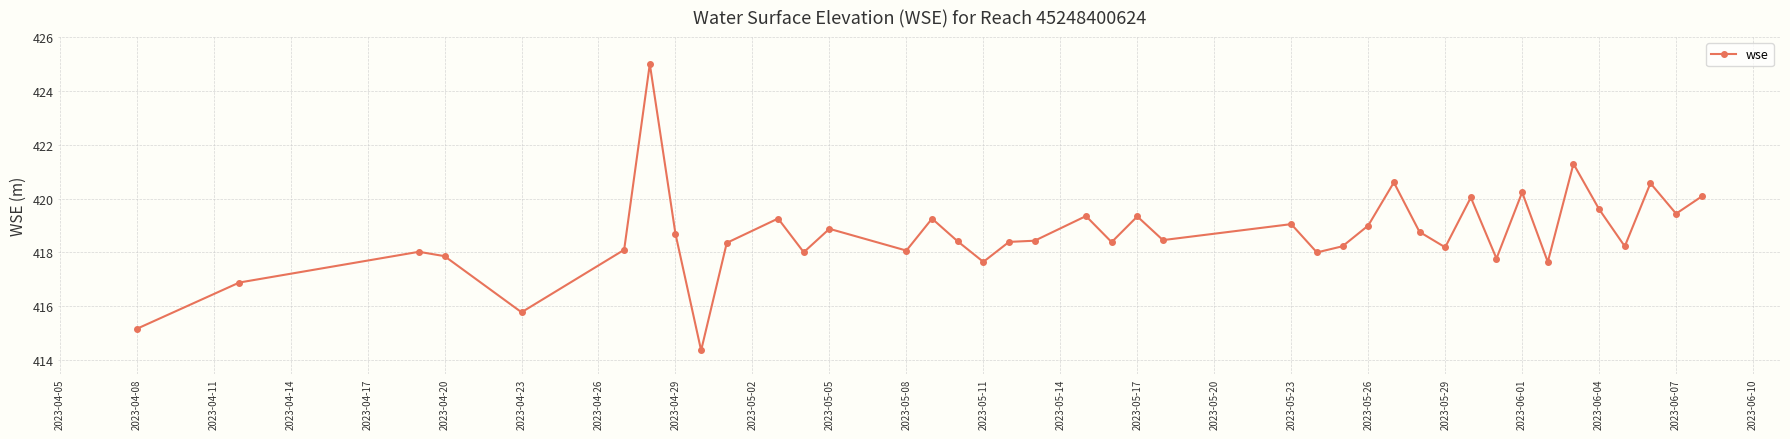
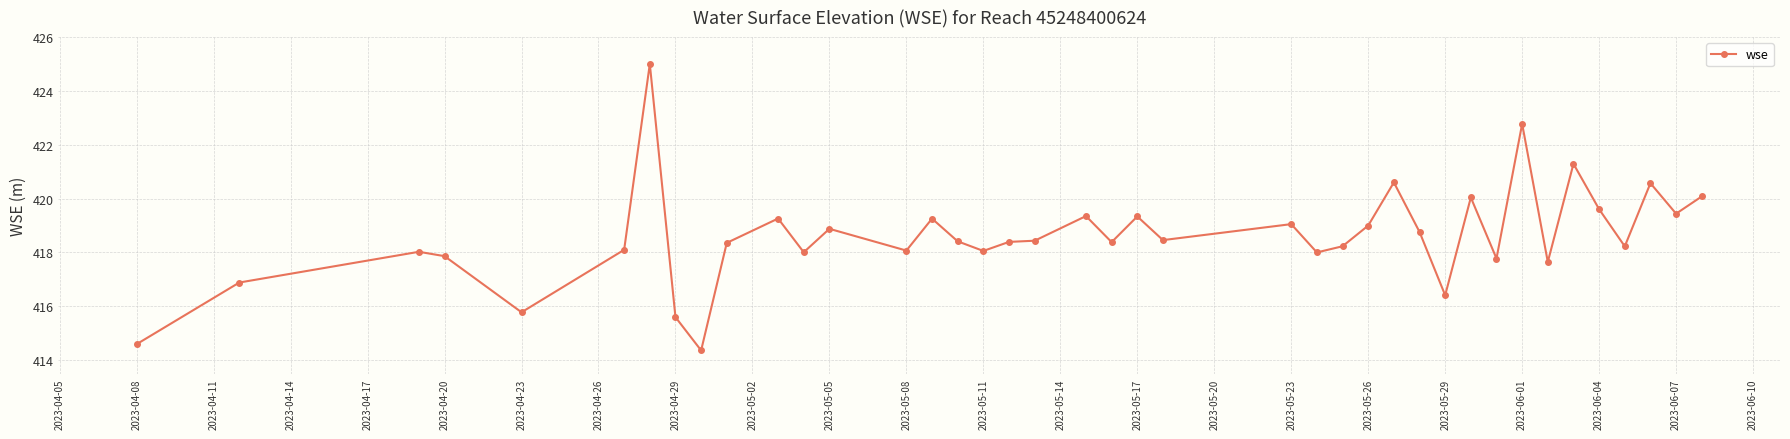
2023-04-08: 415.2 -> 414.6
2023-04-29: 418.7 -> 415.6
2023-05-11: 417.7 -> 418.1
2023-05-29: 418.2 -> 416.4
2023-06-01: 420.2 -> 422.8
